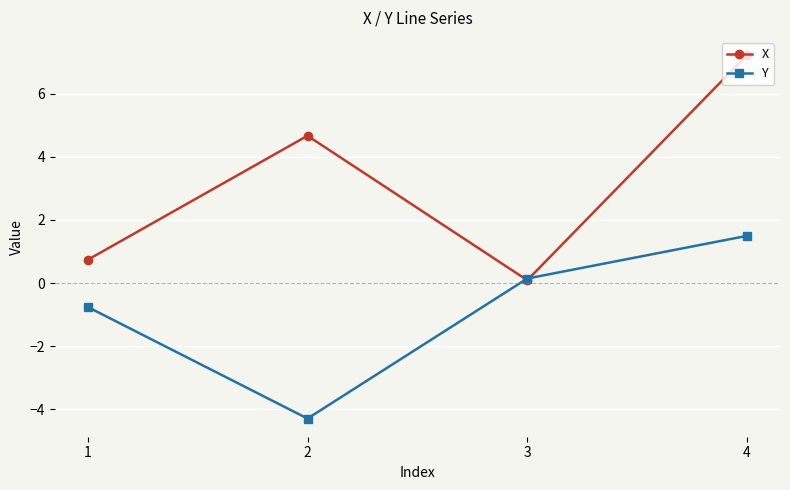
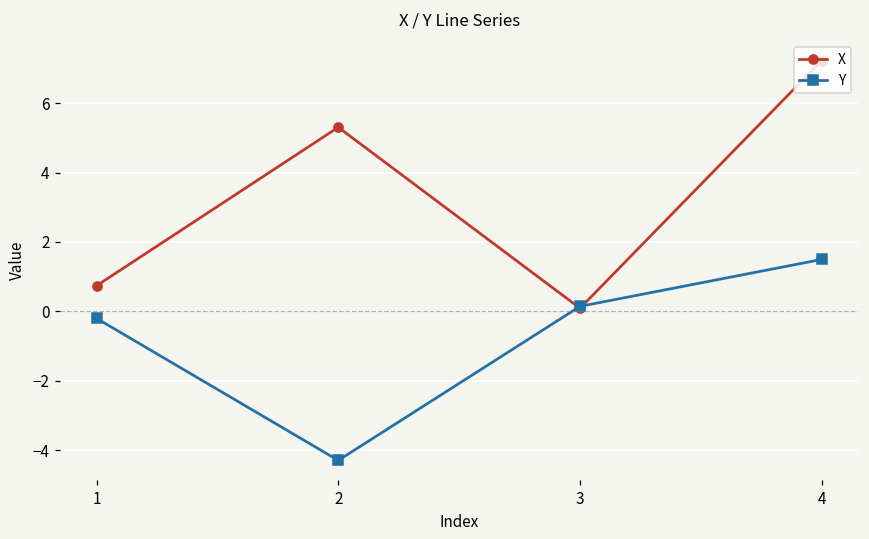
Y, 1: -0.8 -> -0.2
X, 2: 4.7 -> 5.3
